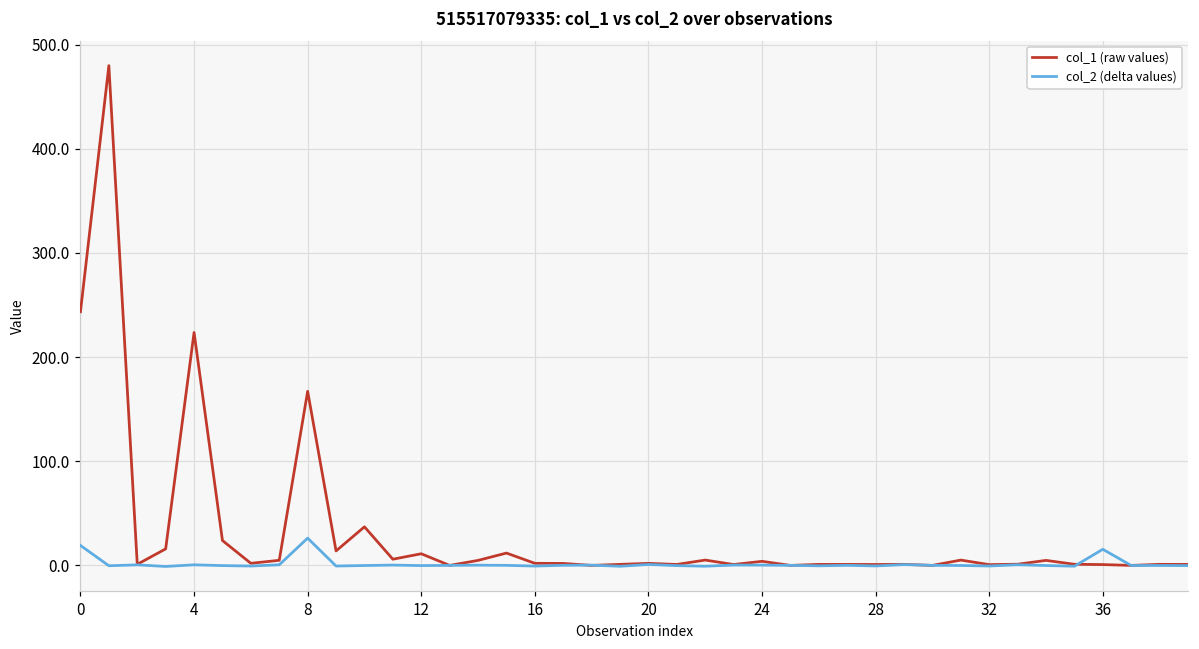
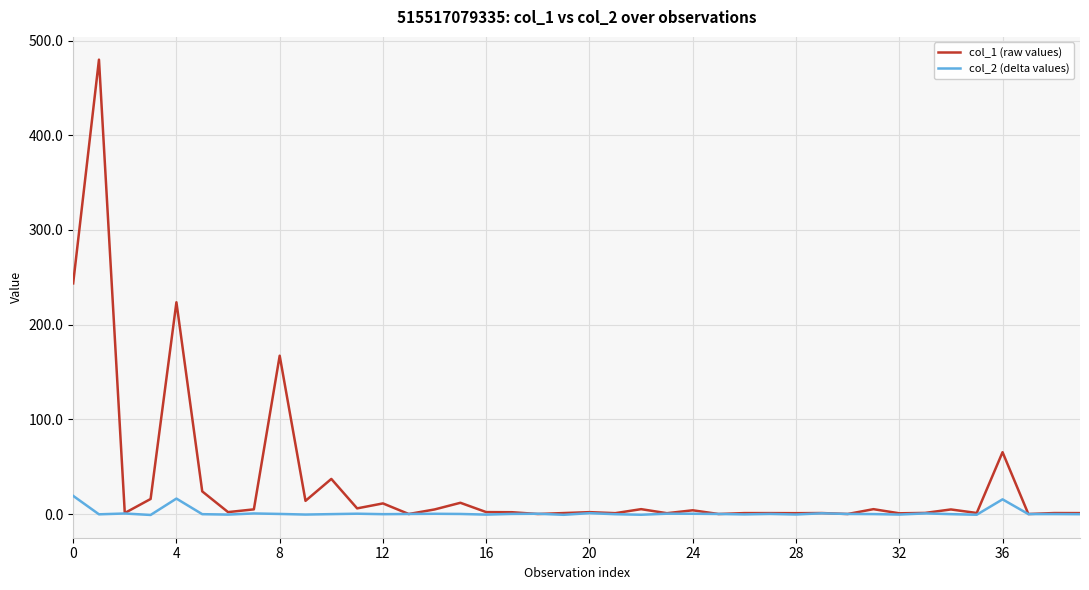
col_2 (delta values), 4: 0 -> 20
col_2 (delta values), 8: 30 -> 0
col_1 (raw values), 36: 0 -> 70
